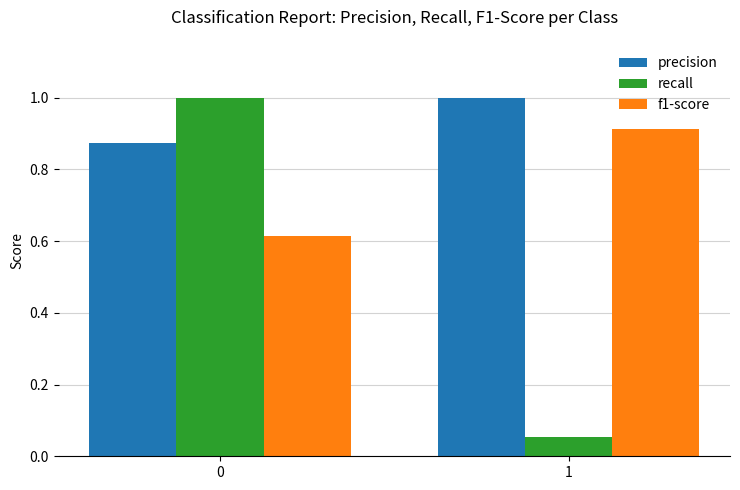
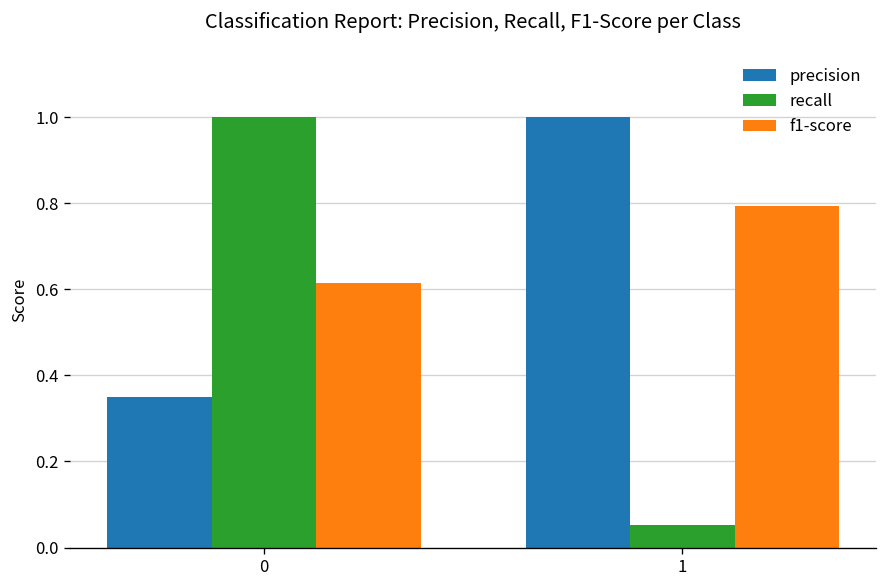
precision, 0: 0.87 -> 0.35
f1-score, 1: 0.91 -> 0.79
